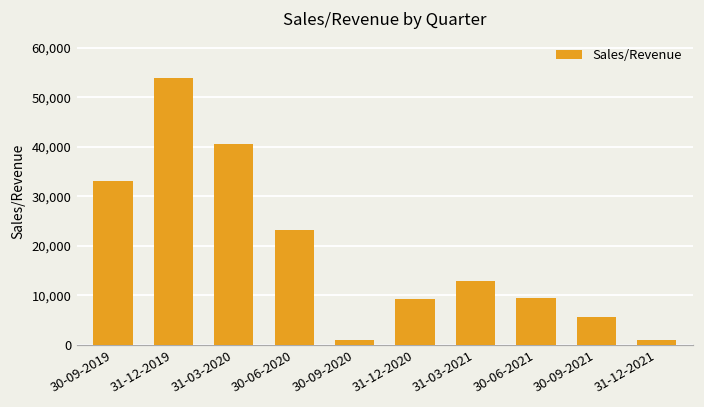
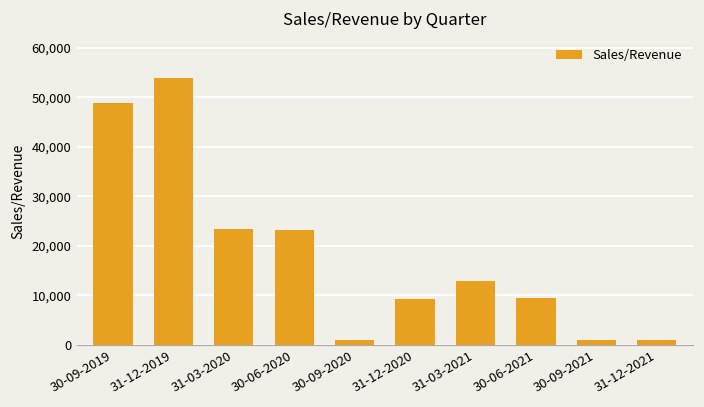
30-09-2019: 33,000 -> 49,000
31-03-2020: 41,000 -> 23,000
30-09-2021: 6,000 -> 1,000
